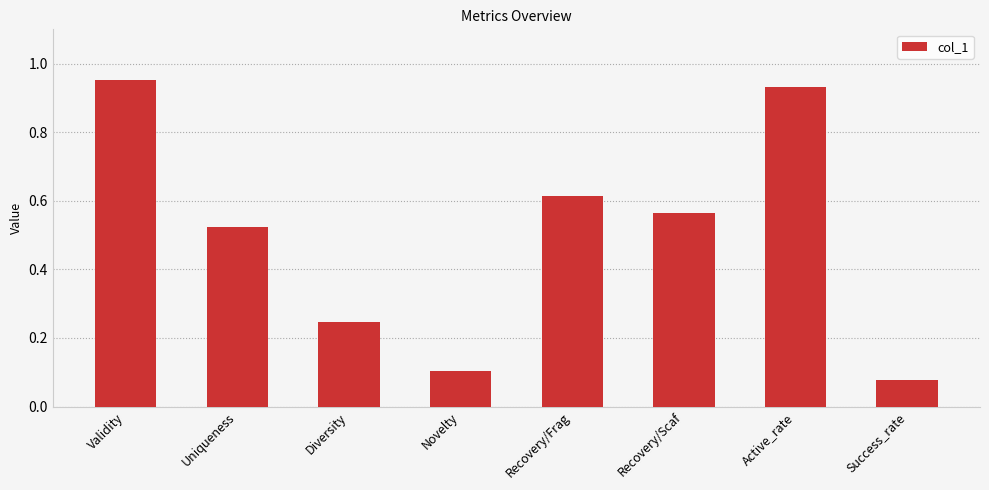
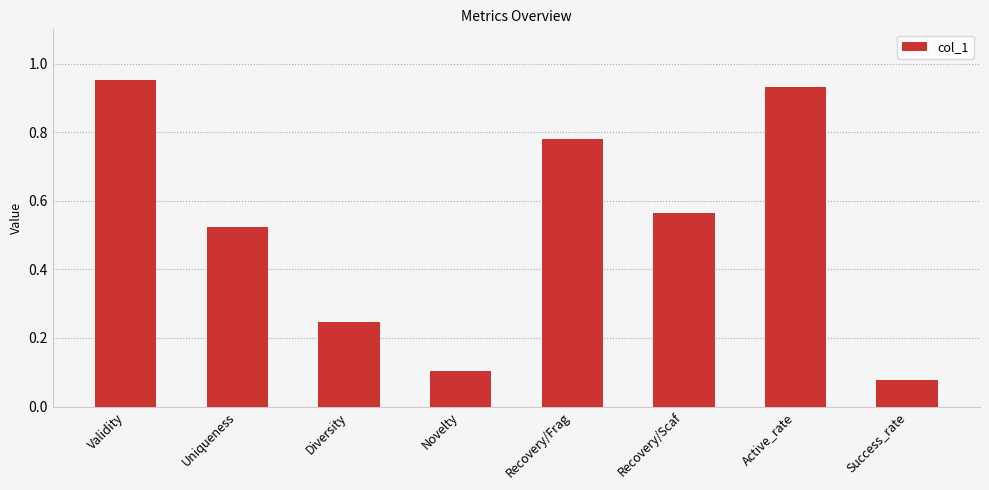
Recovery/Frag: 0.61 -> 0.78
